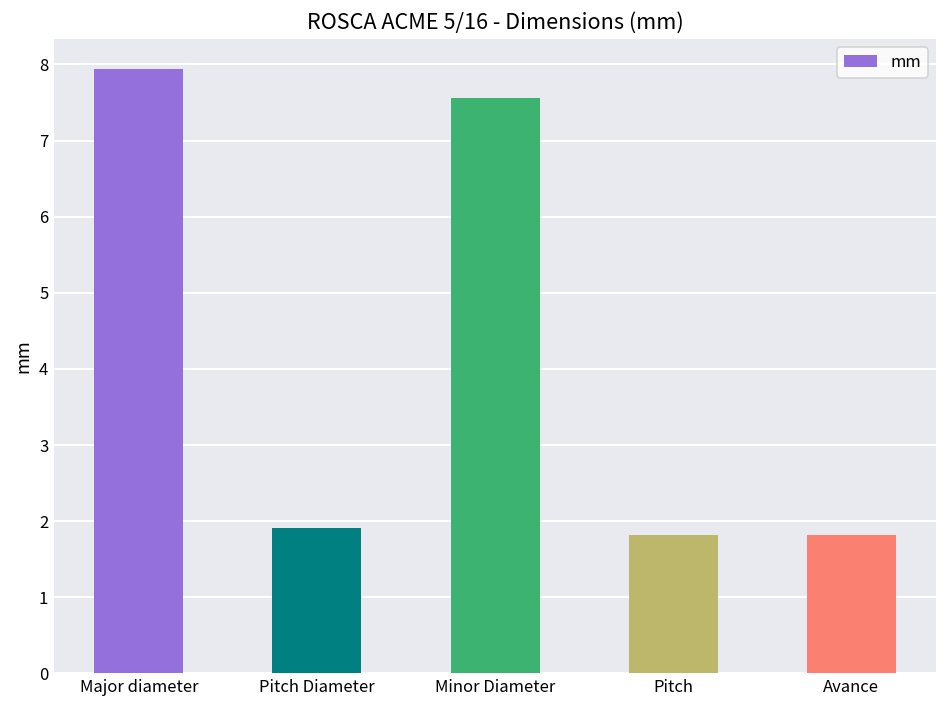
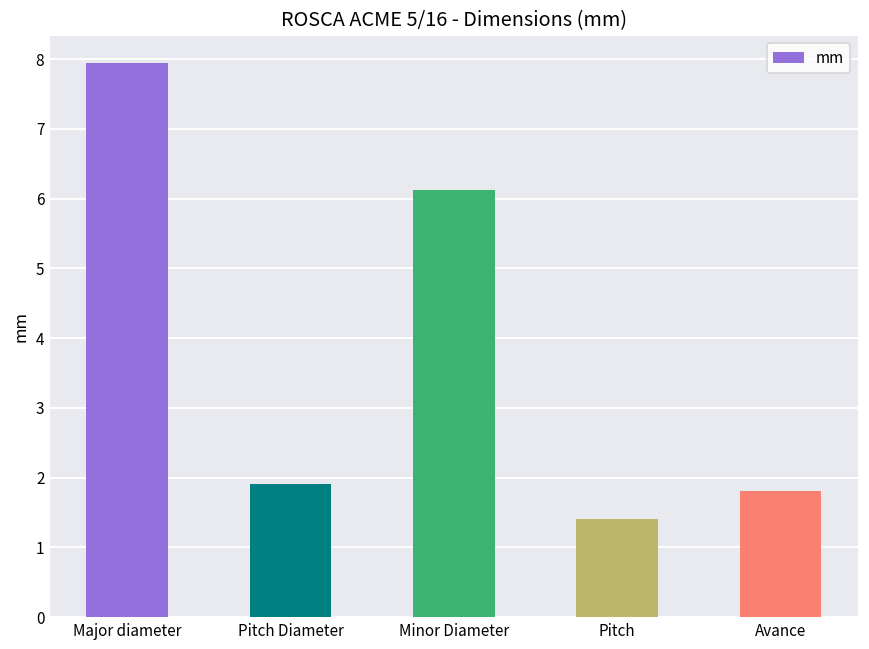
Minor Diameter: 7.6 -> 6.1
Pitch: 1.8 -> 1.4
